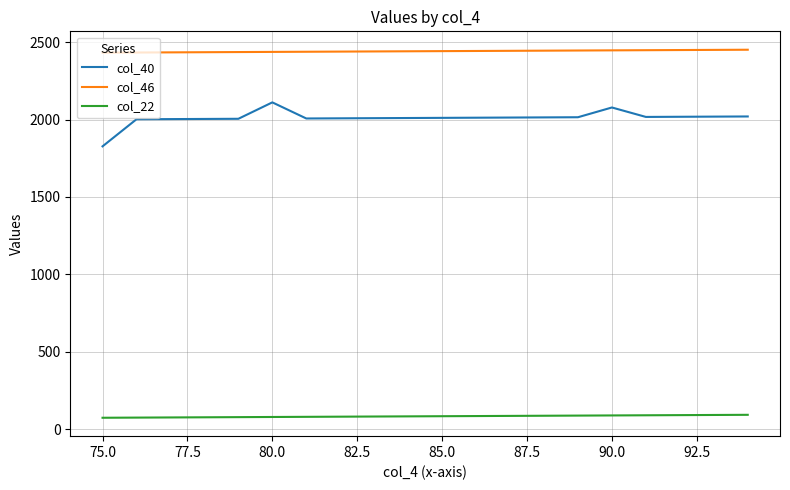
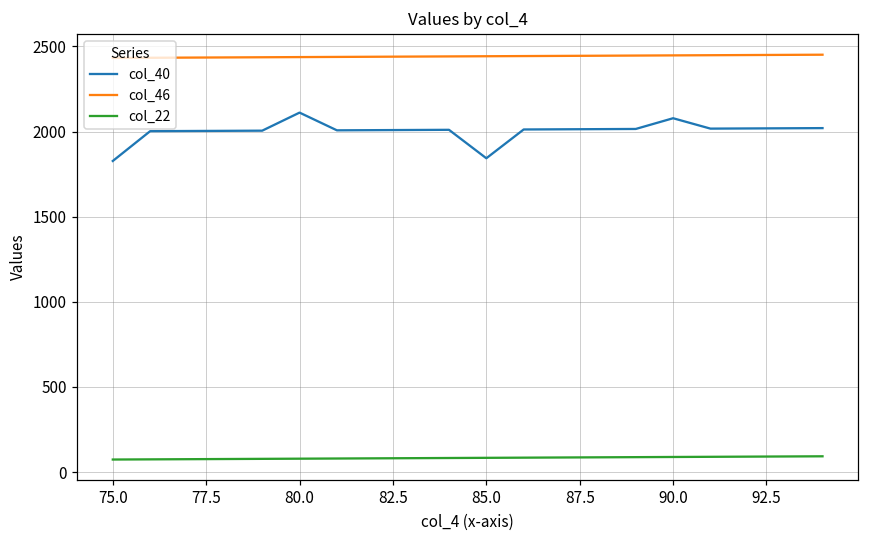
col_40, 85.0: 2010 -> 1840
